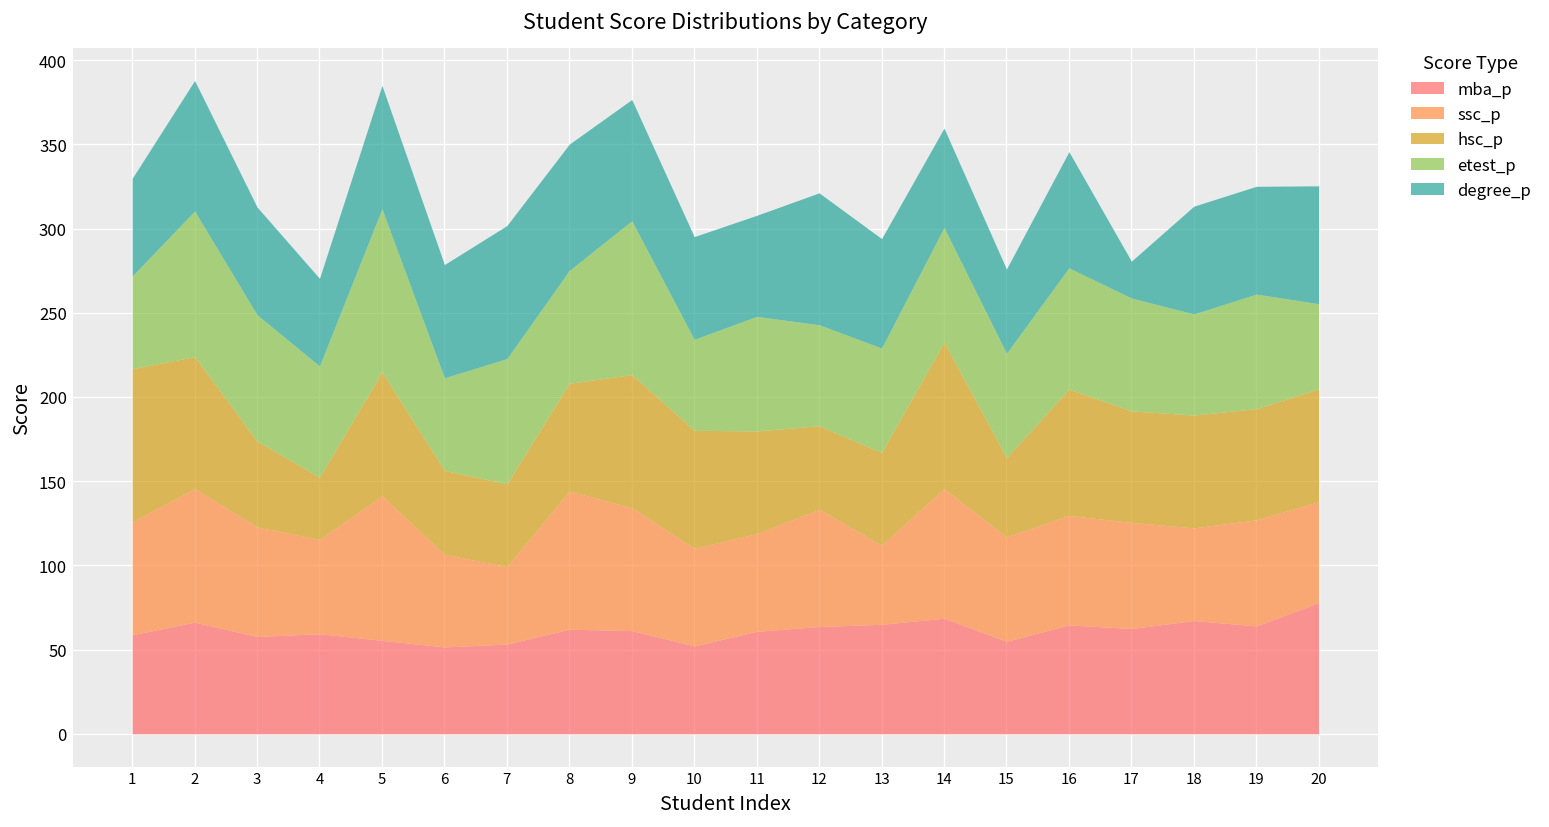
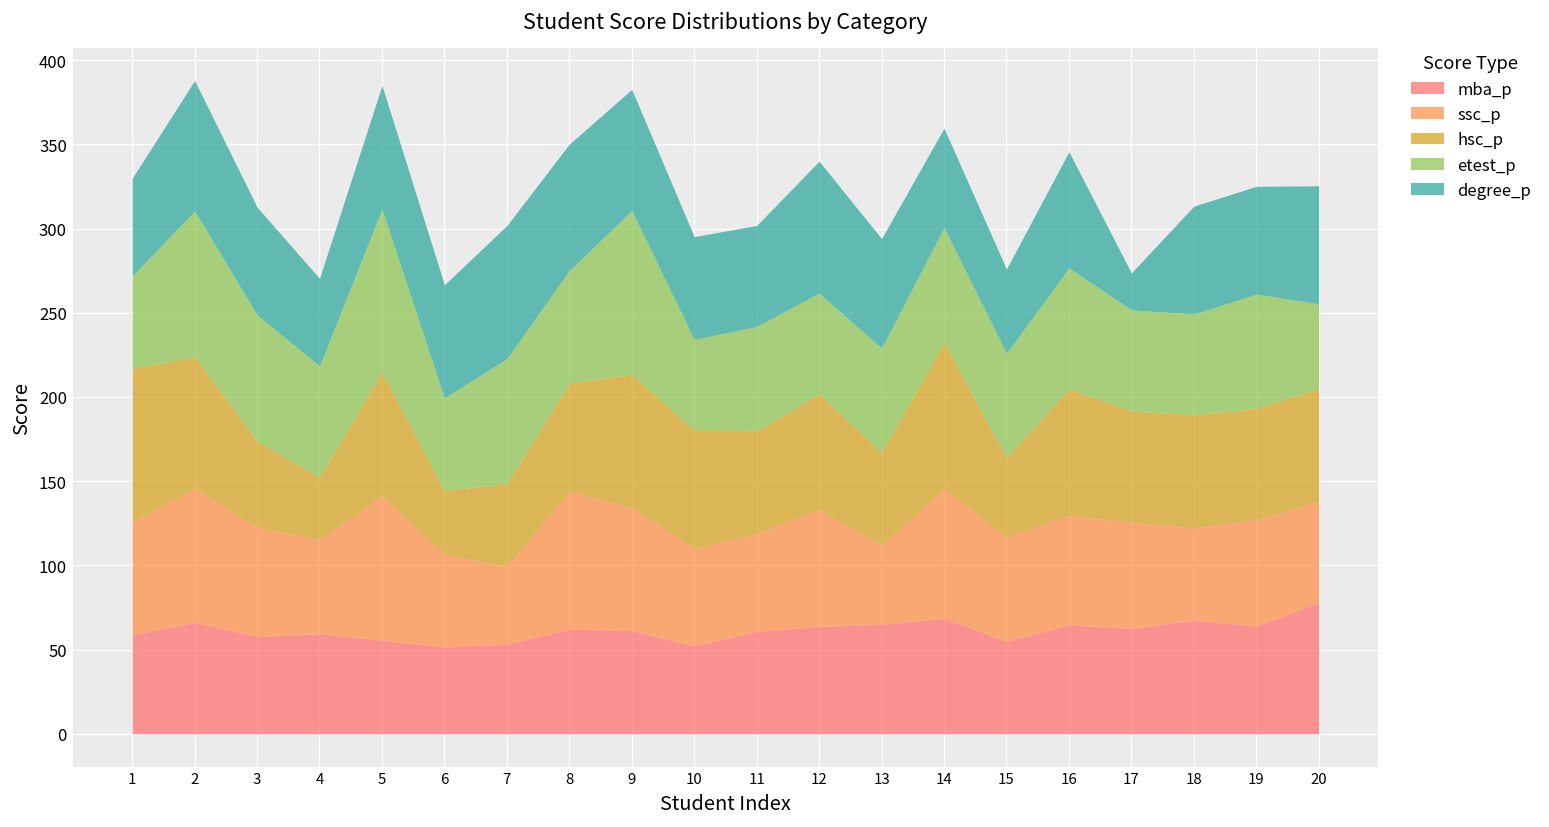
hsc_p, 6: 50 -> 38
etest_p, 9: 91 -> 97
etest_p, 11: 68 -> 62
hsc_p, 12: 50 -> 68
etest_p, 17: 67 -> 60
